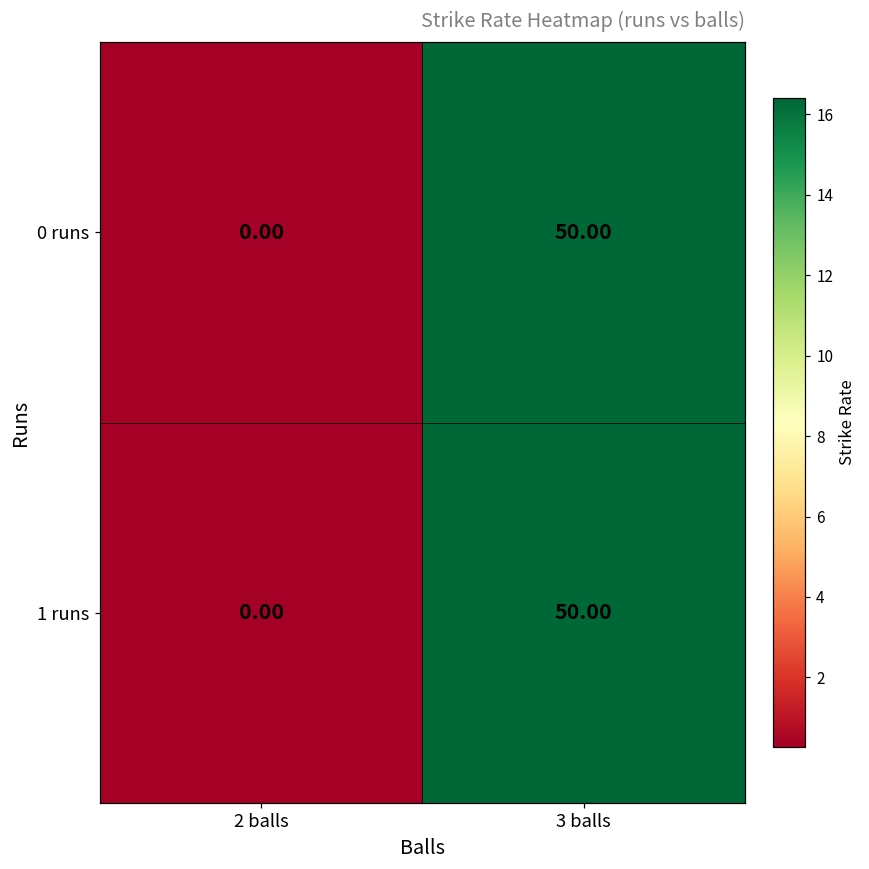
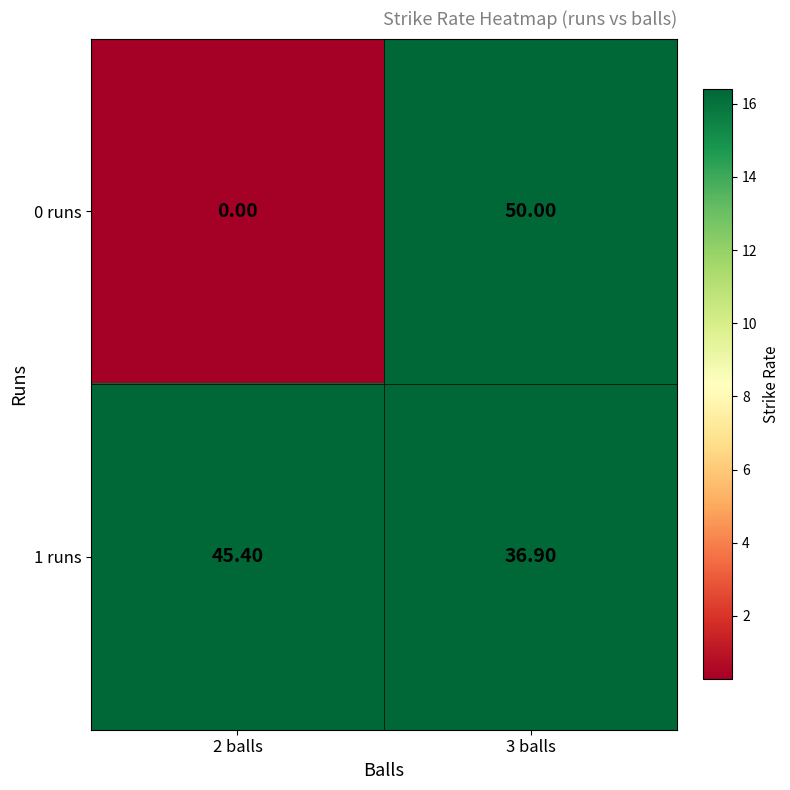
1 runs, 2 balls: 0.00 -> 45.40
1 runs, 3 balls: 50.00 -> 36.90
